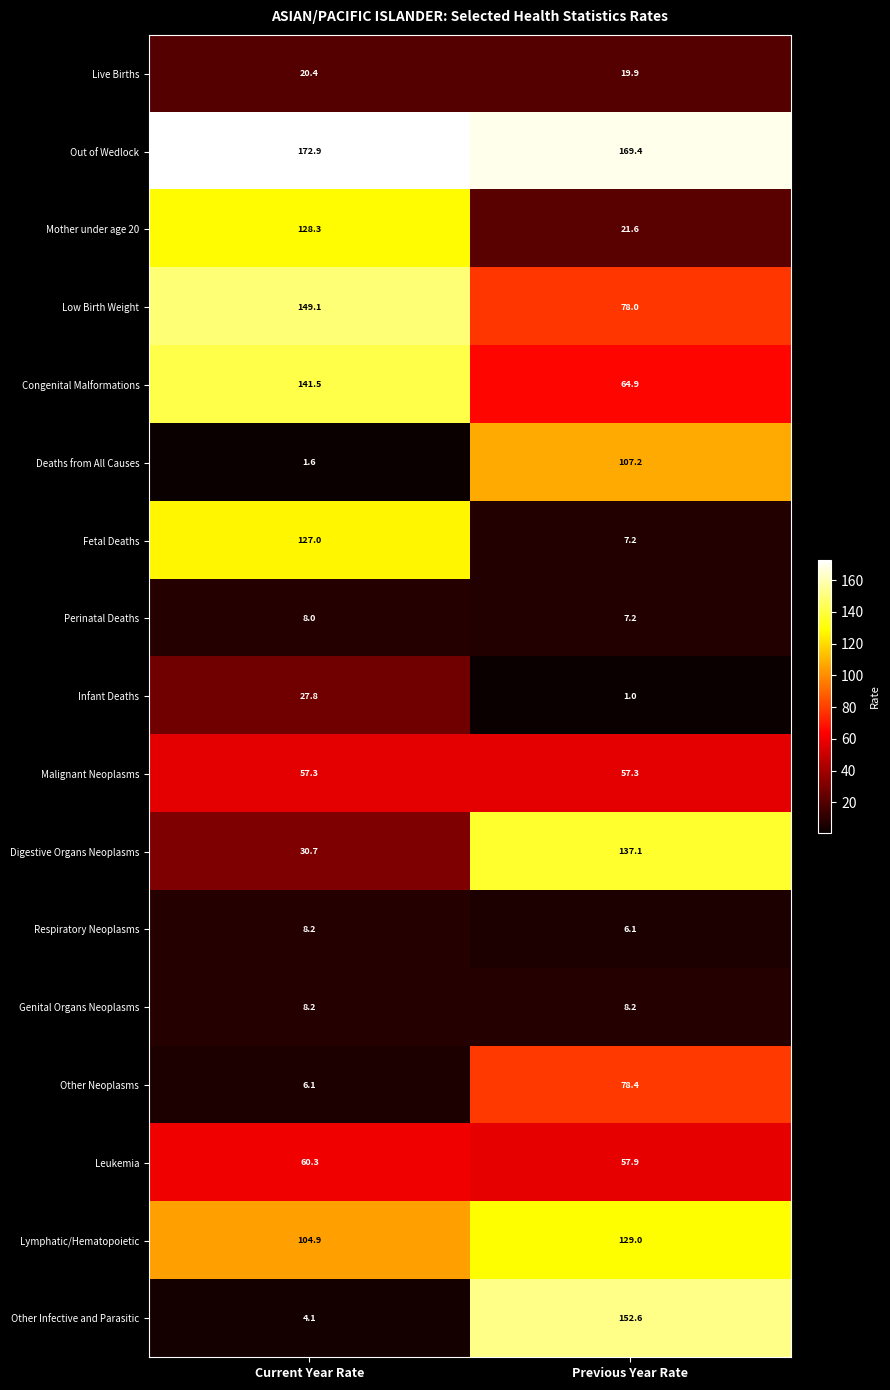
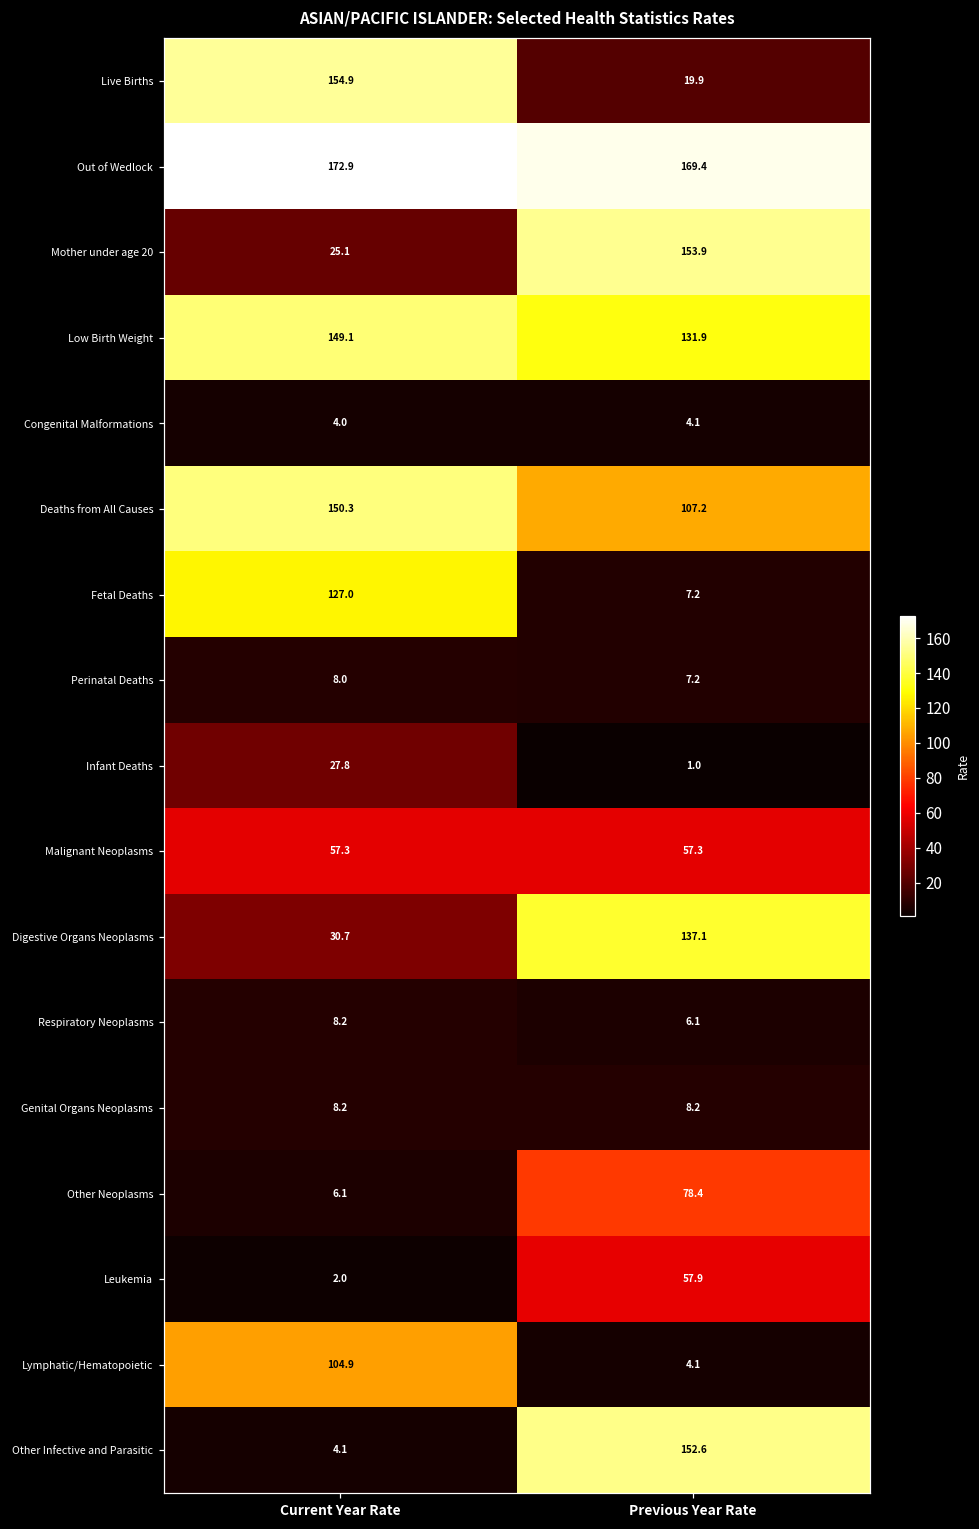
Live Births, Current Year Rate: 20.4 -> 154.9
Mother under age 20, Current Year Rate: 128.3 -> 25.1
Mother under age 20, Previous Year Rate: 21.6 -> 153.9
Low Birth Weight, Previous Year Rate: 78.0 -> 131.9
Congenital Malformations, Current Year Rate: 141.5 -> 4.0
Congenital Malformations, Previous Year Rate: 64.9 -> 4.1
Deaths from All Causes, Current Year Rate: 1.6 -> 150.3
Leukemia, Current Year Rate: 60.3 -> 2.0
Lymphatic/Hematopoietic, Previous Year Rate: 129.0 -> 4.1
